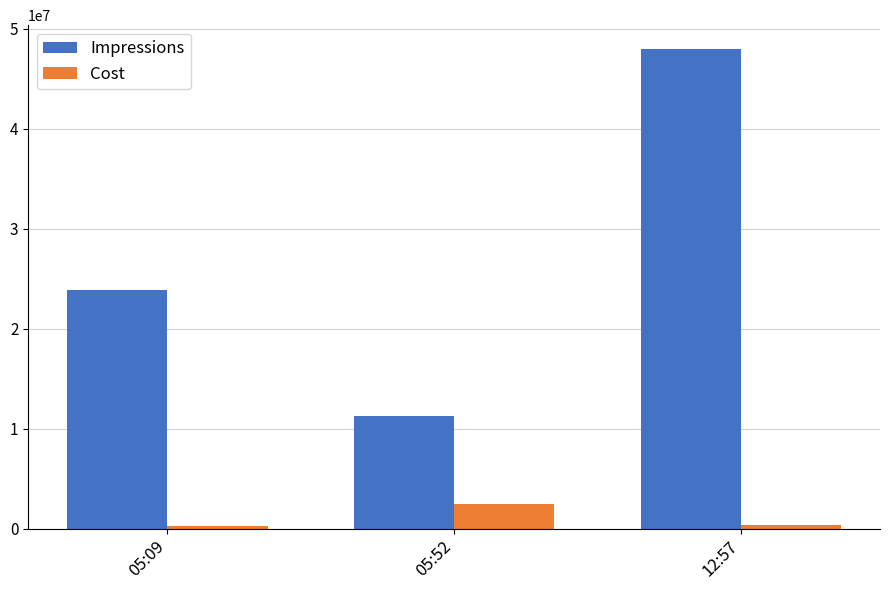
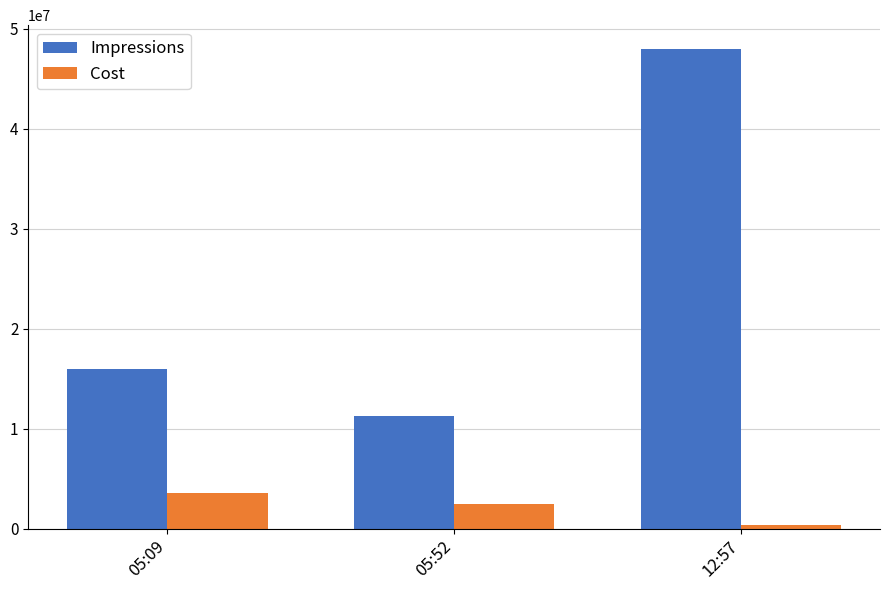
Impressions, 05:09: 23900000 -> 16000000
Cost, 05:09: 200000 -> 3500000
